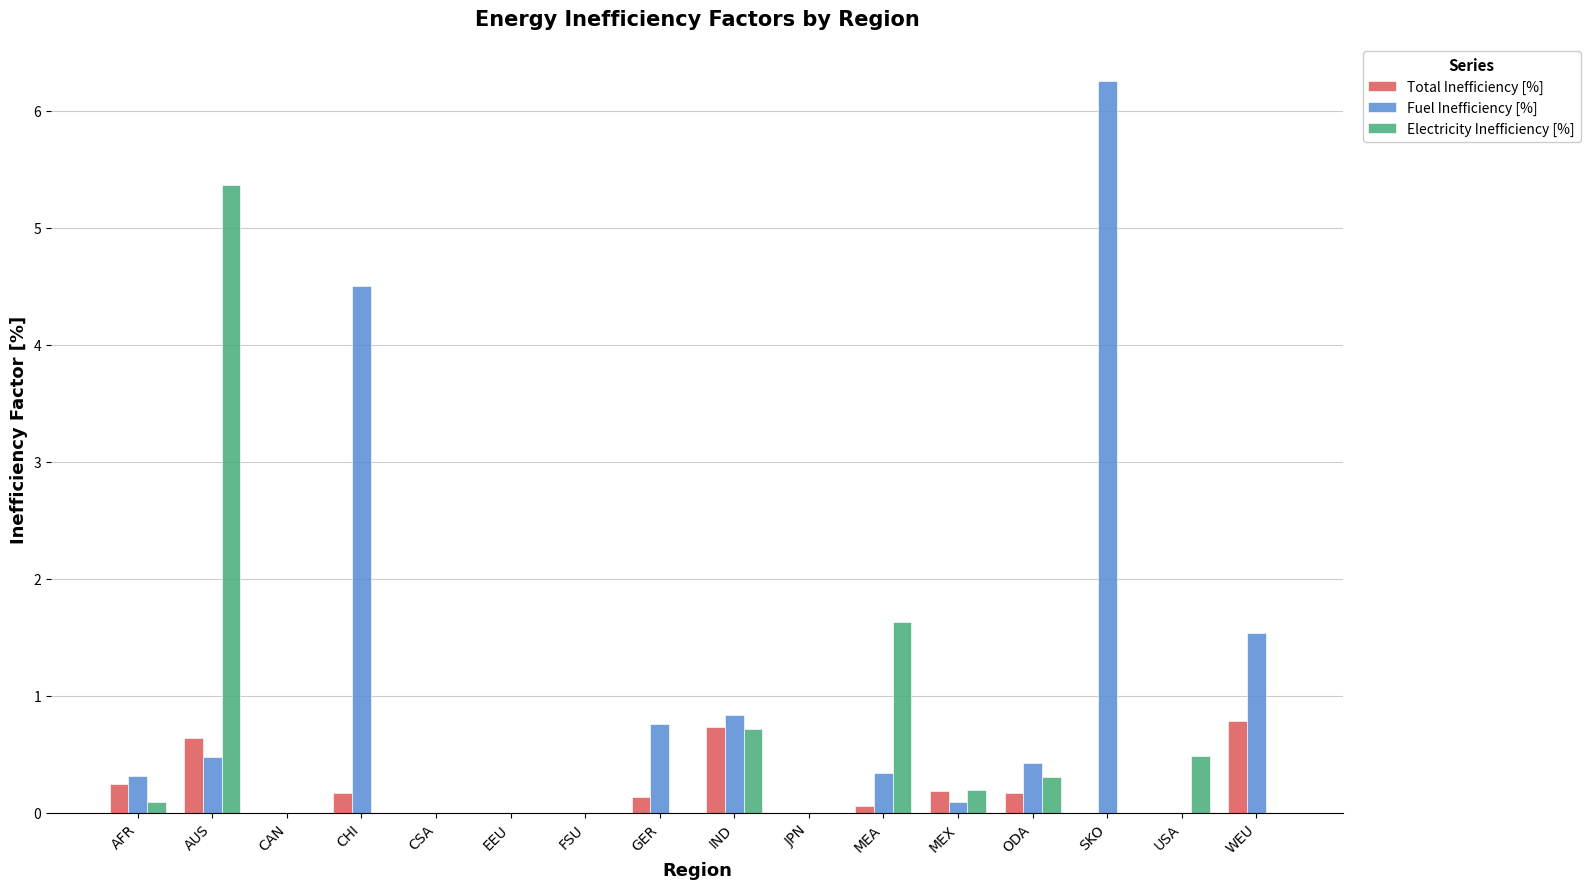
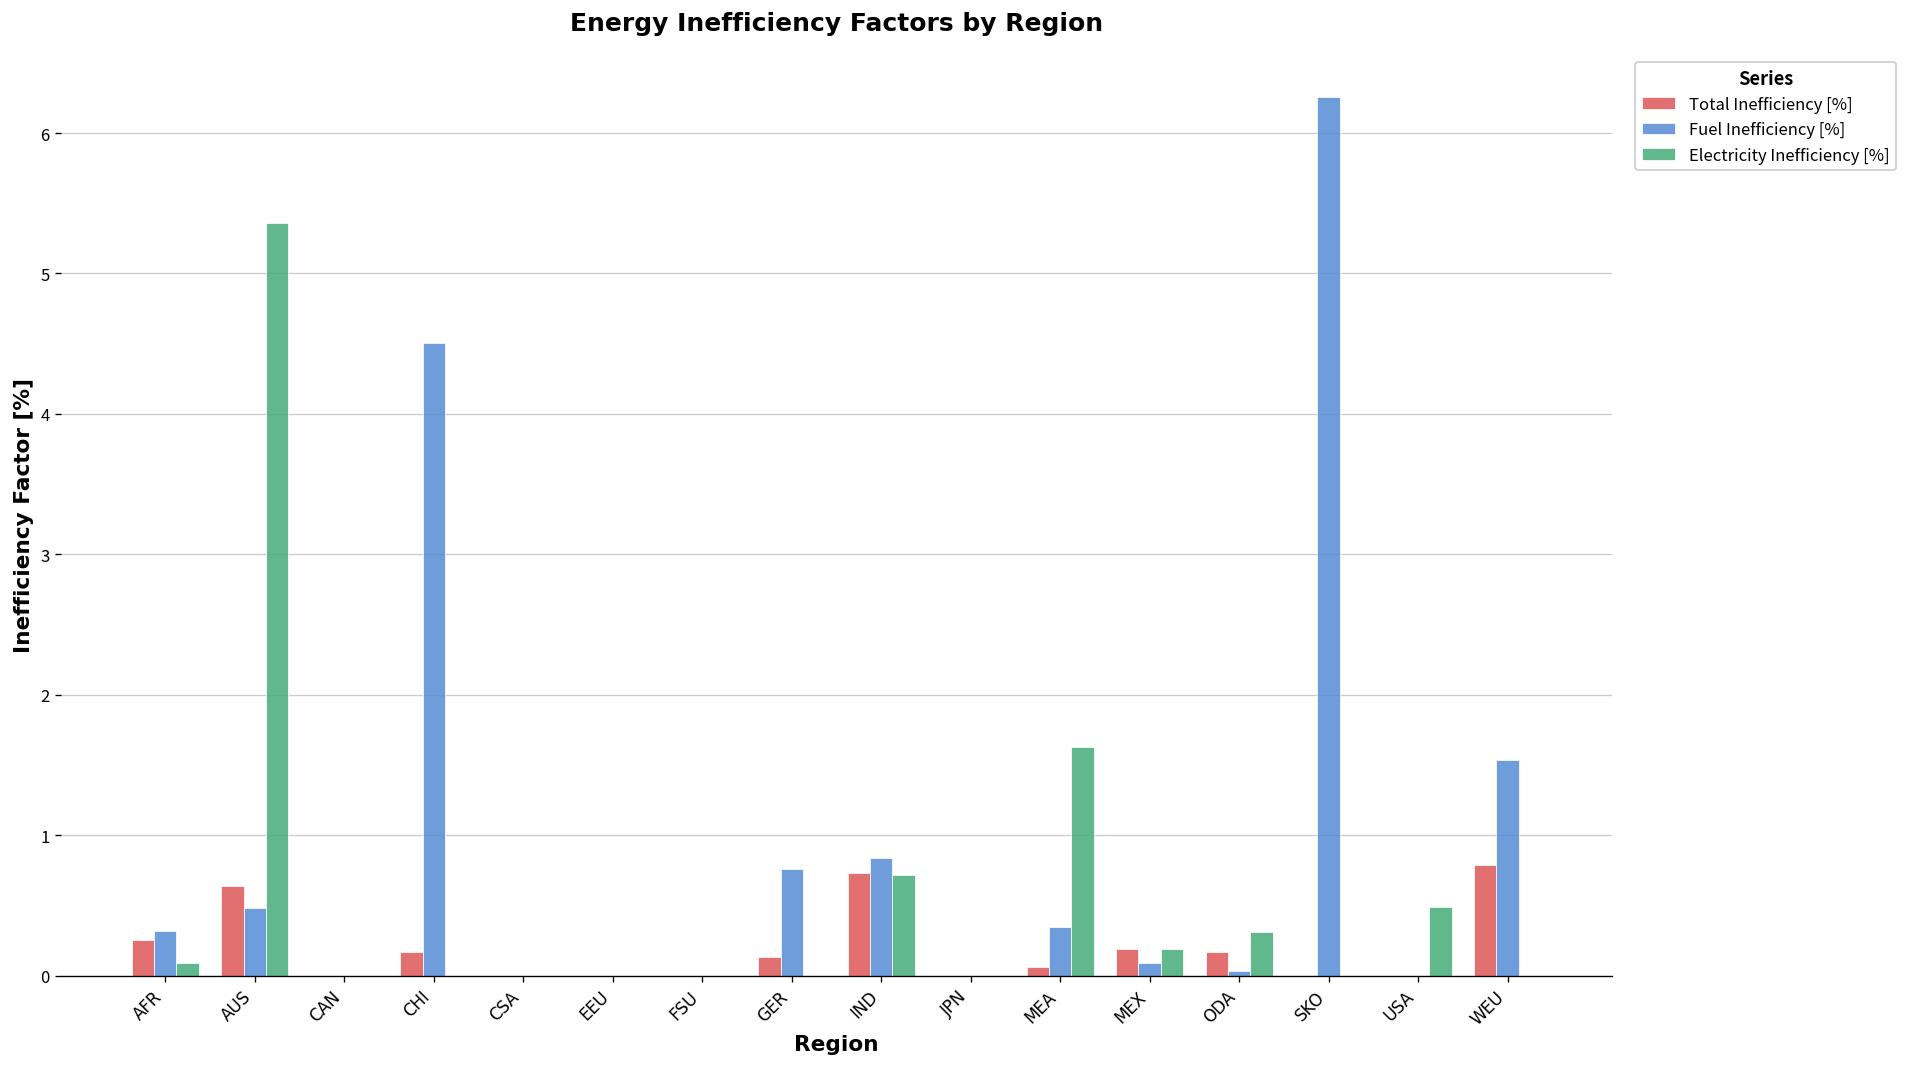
Fuel Inefficiency [%], ODA: 0.42 -> 0.03
